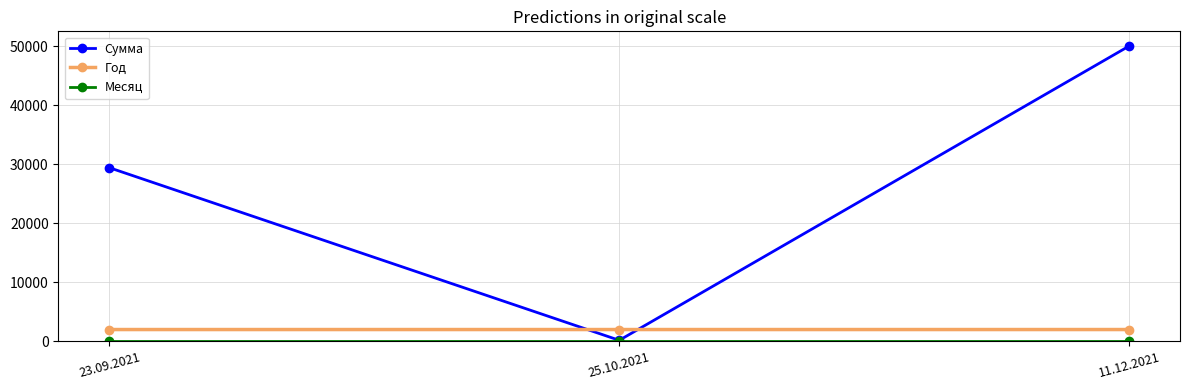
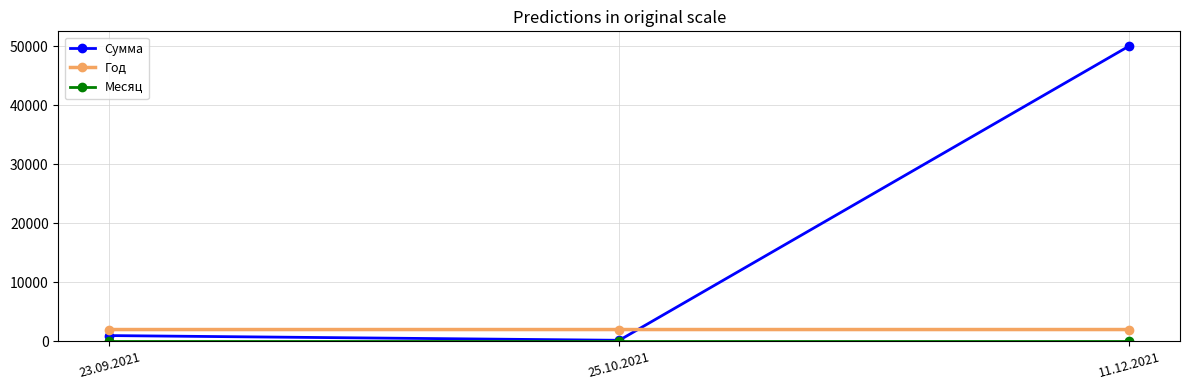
Сумма, 23.09.2021: 29000 -> 1000
